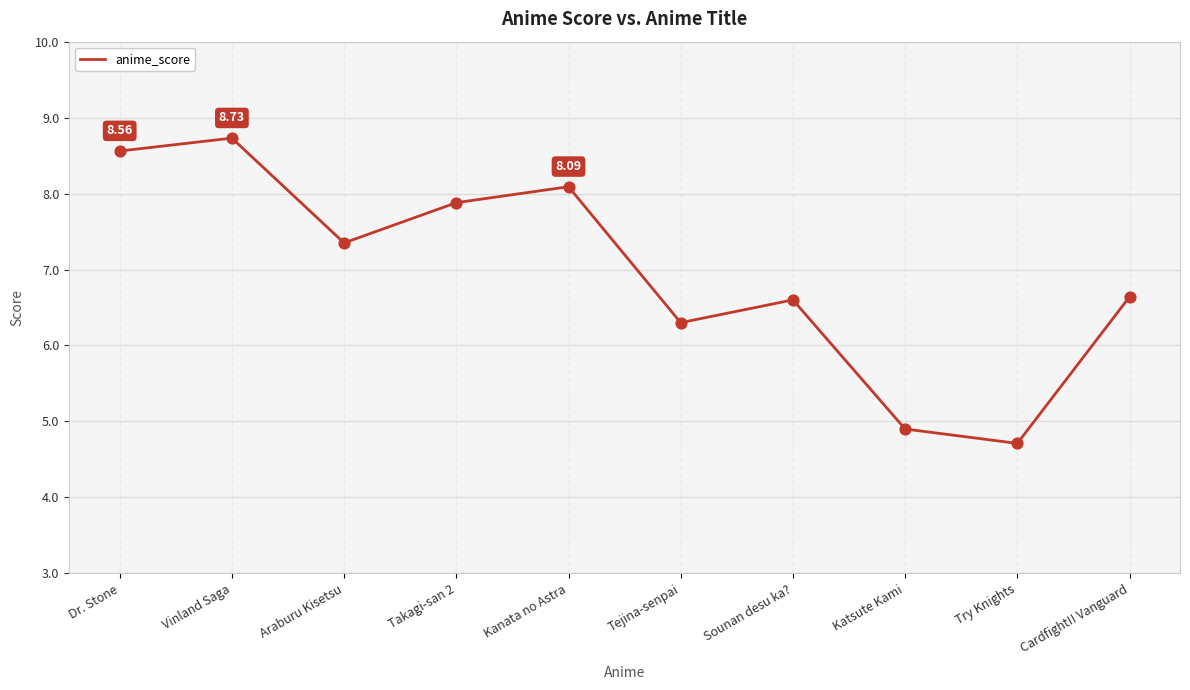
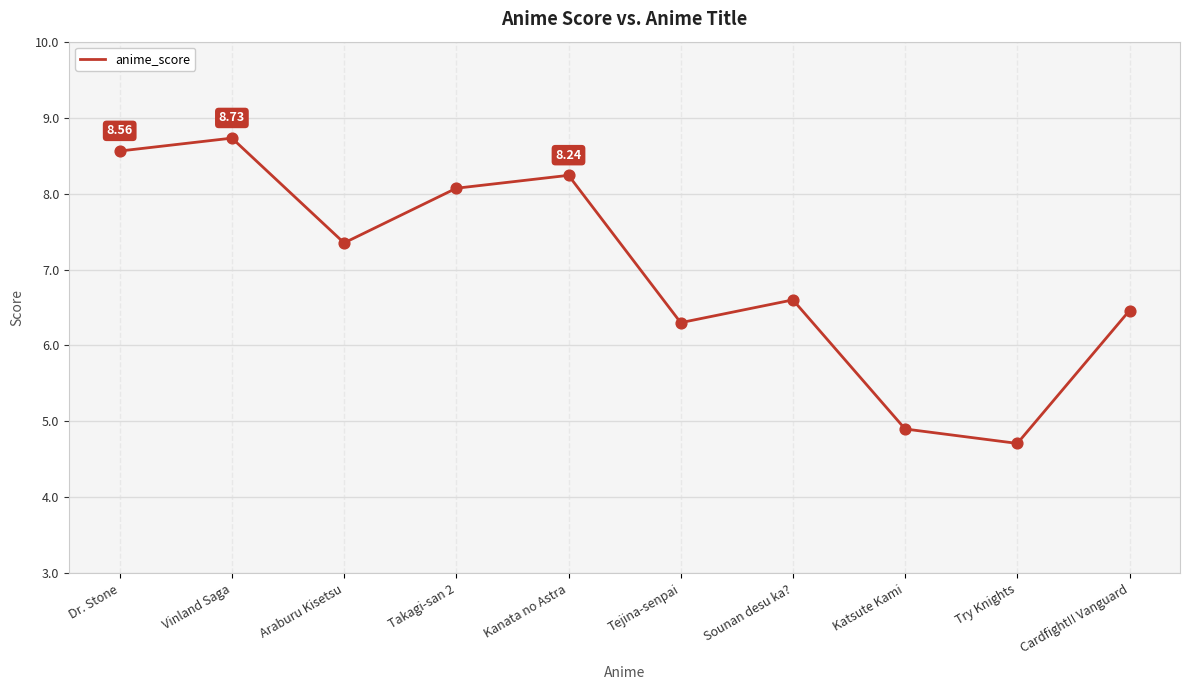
Takagi-san 2: 7.9 -> 8.1
Kanata no Astra: 8.09 -> 8.24
Cardfight!! Vanguard: 6.6 -> 6.5
